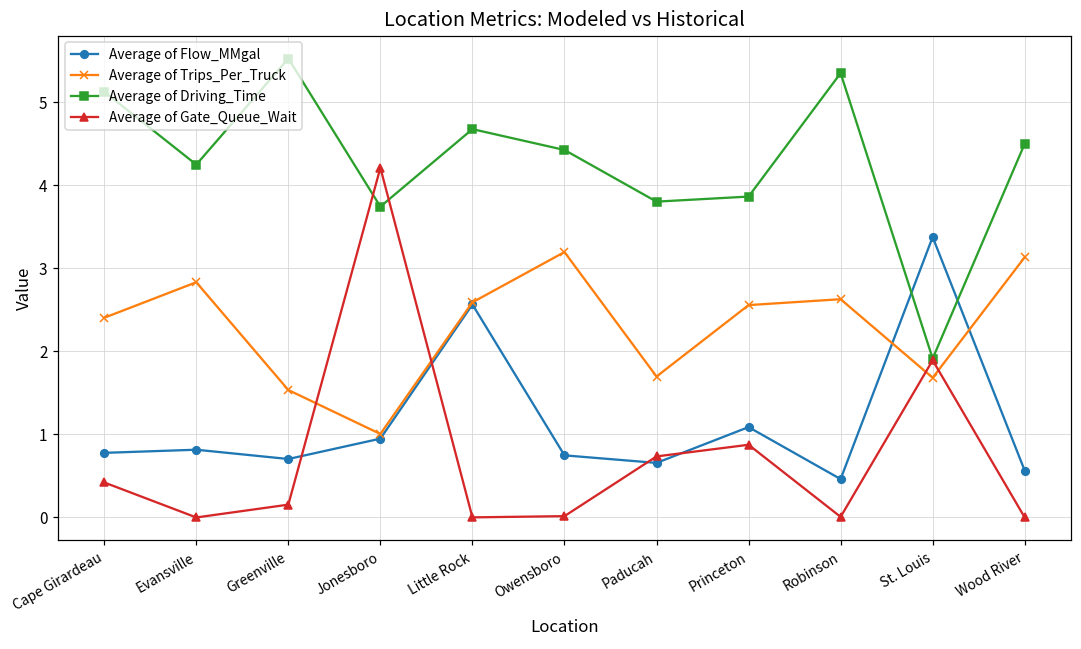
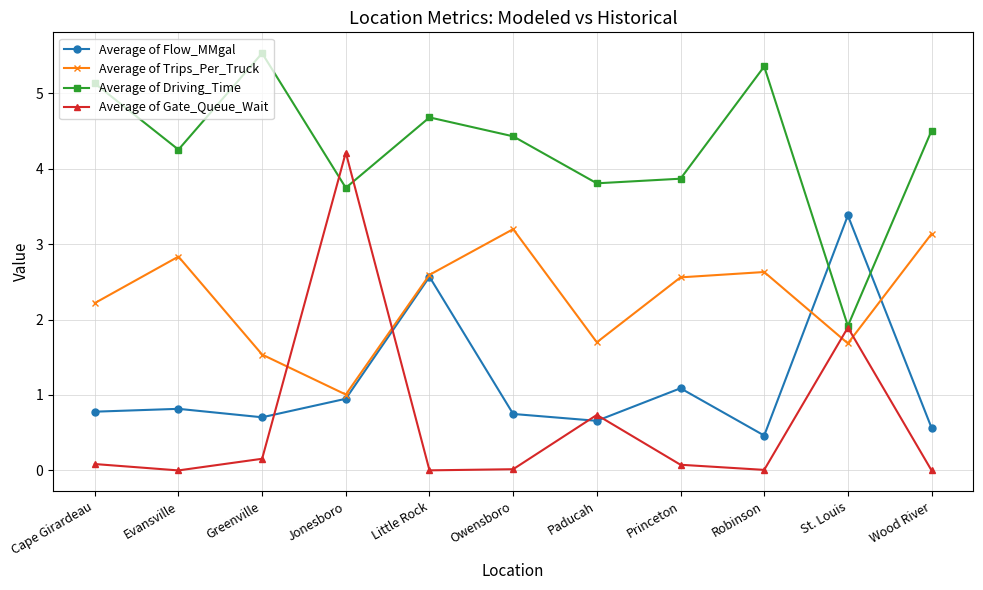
Average of Trips_Per_Truck, Cape Girardeau: 2.4 -> 2.2
Average of Gate_Queue_Wait, Cape Girardeau: 0.4 -> 0.1
Average of Gate_Queue_Wait, Princeton: 0.9 -> 0.1
